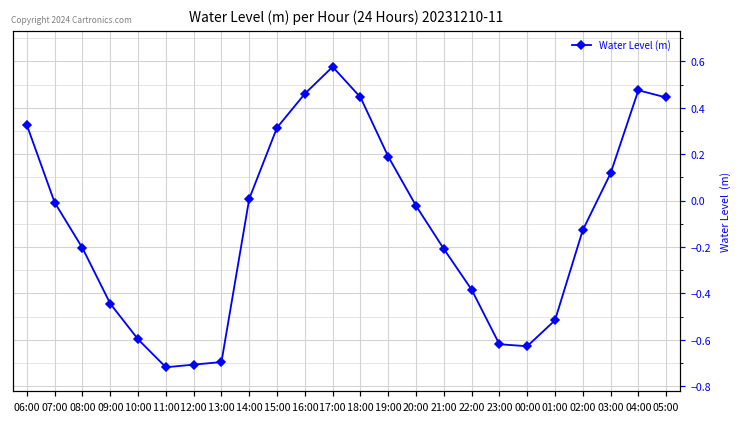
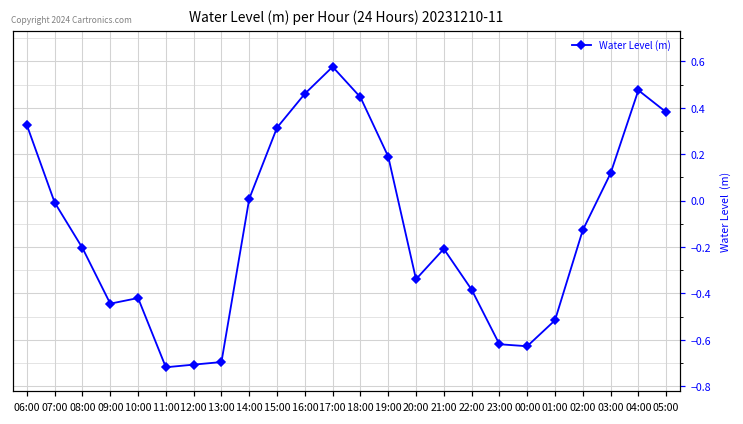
10:00: -0.60 -> -0.42
20:00: -0.02 -> -0.34
05:00: 0.44 -> 0.38
